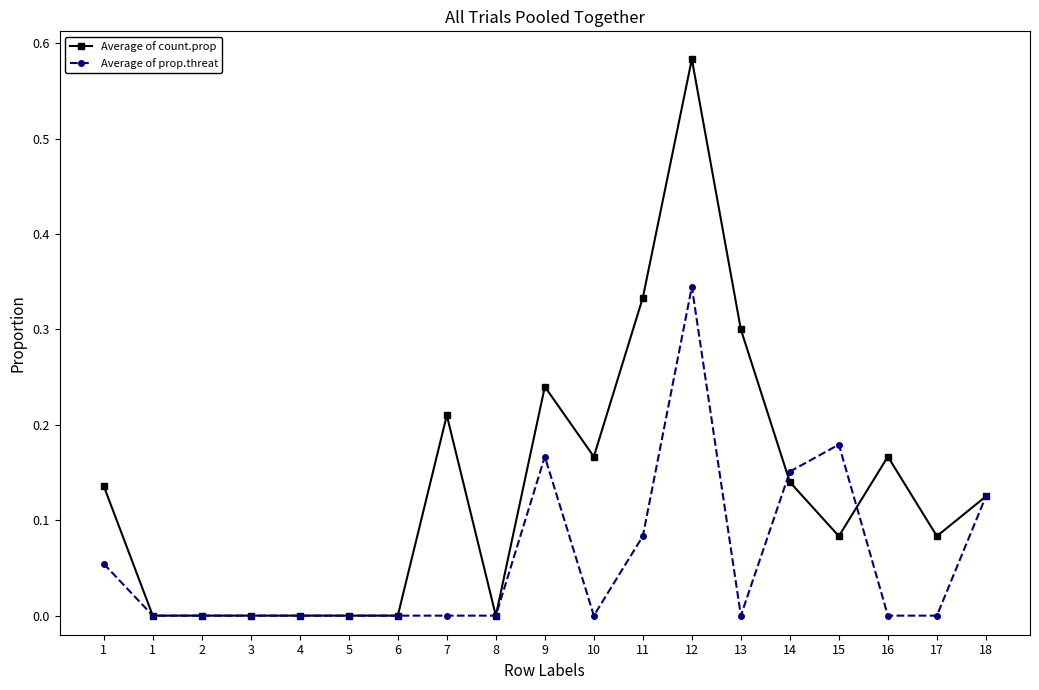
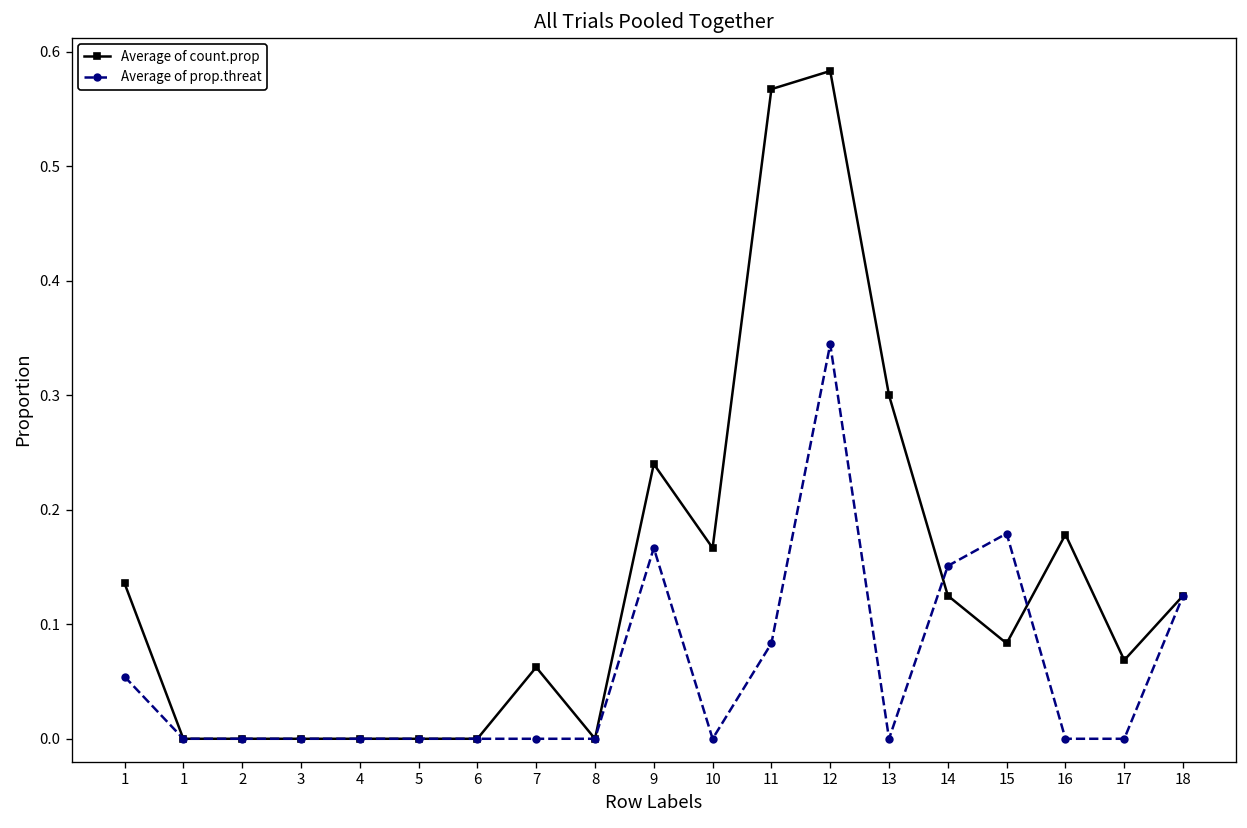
Average of count.prop, 7: 0.21 -> 0.06
Average of count.prop, 11: 0.33 -> 0.57
Average of count.prop, 14: 0.14 -> 0.13
Average of count.prop, 16: 0.17 -> 0.18
Average of count.prop, 17: 0.08 -> 0.07
